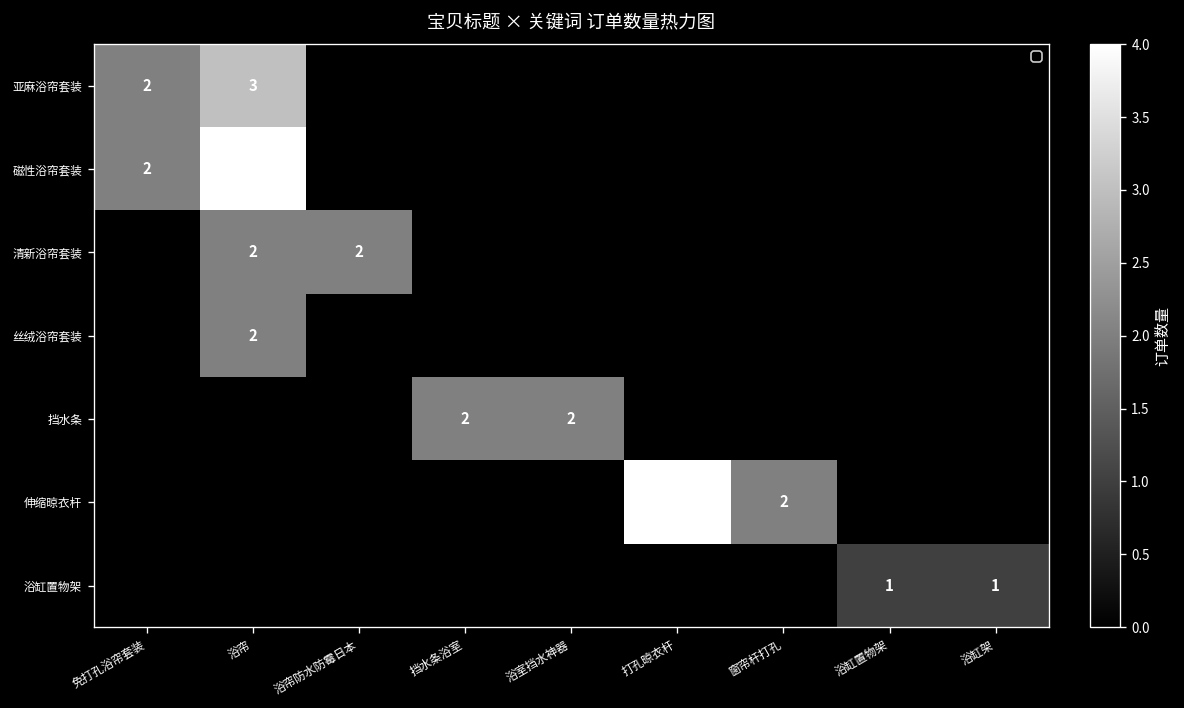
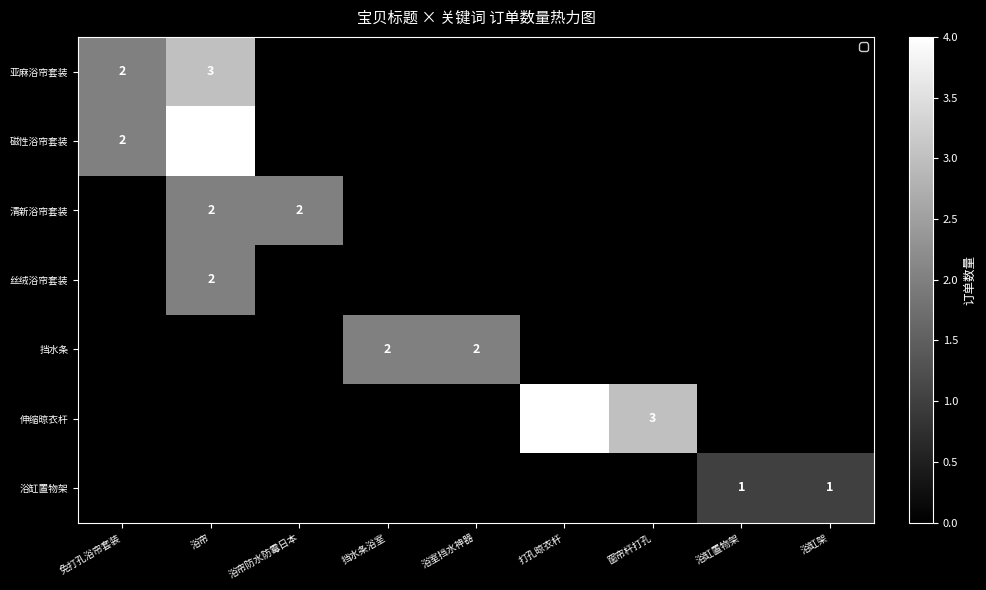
伸缩晾衣杆, 窗帘杆打孔: 2 -> 3
